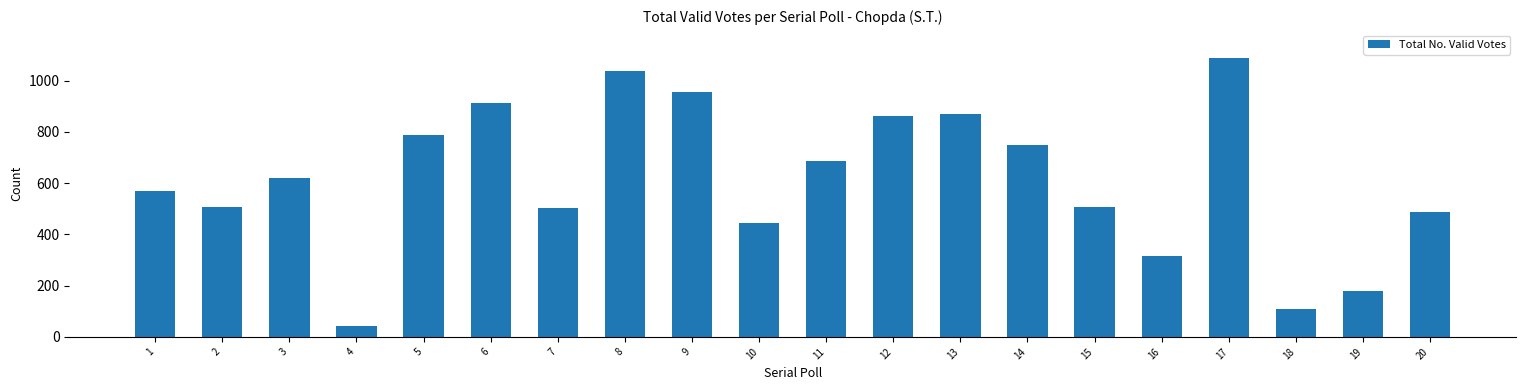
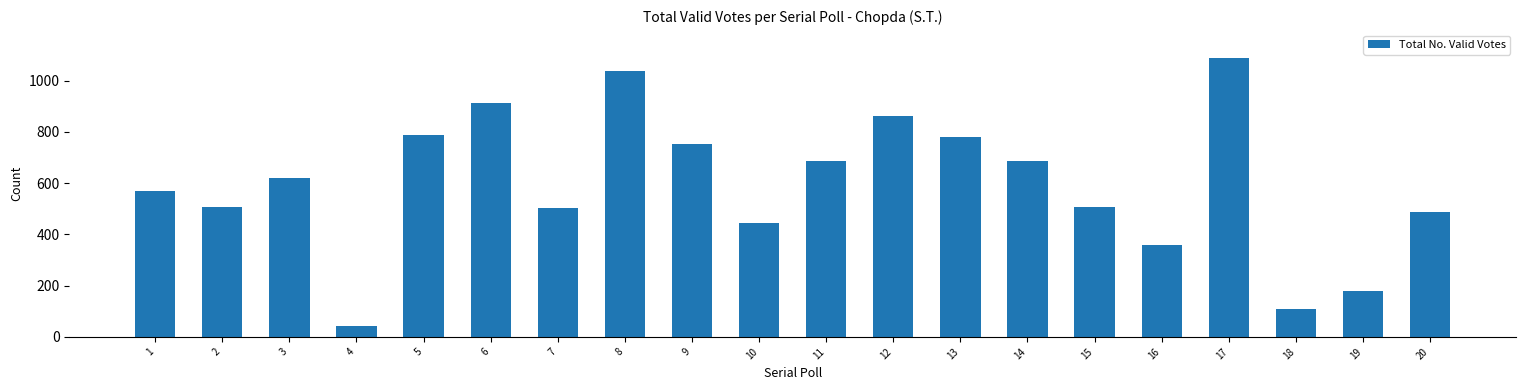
9: 960 -> 750
13: 870 -> 780
14: 750 -> 690
16: 320 -> 360
